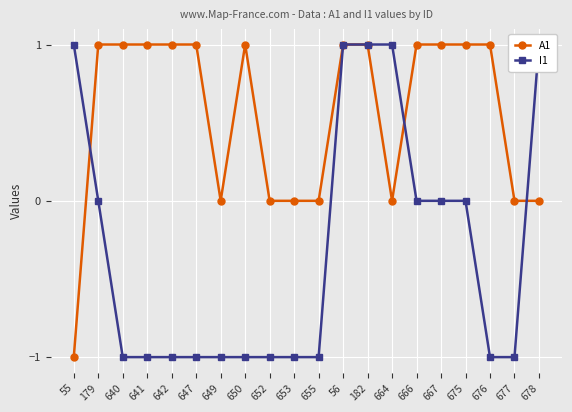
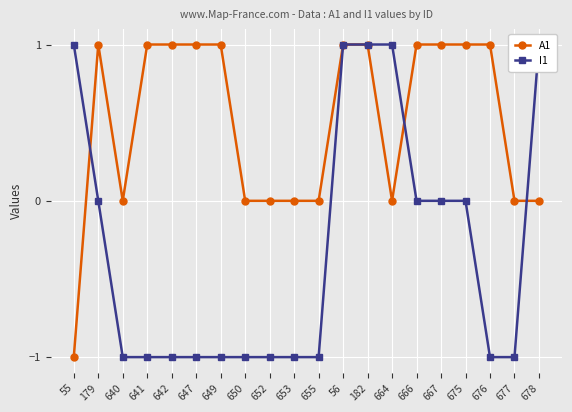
A1, 640: 1 -> 0
A1, 649: 0 -> 1
A1, 650: 1 -> 0
